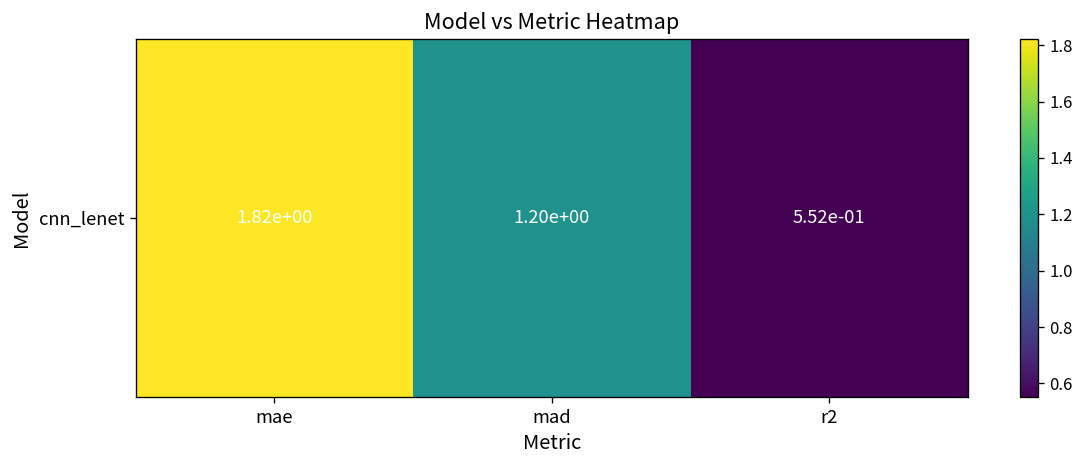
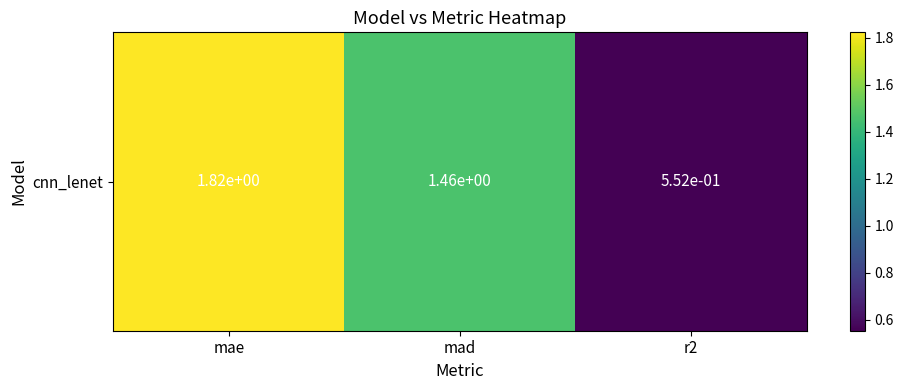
cnn_lenet, mad: 1.20e+00 -> 1.46e+00
